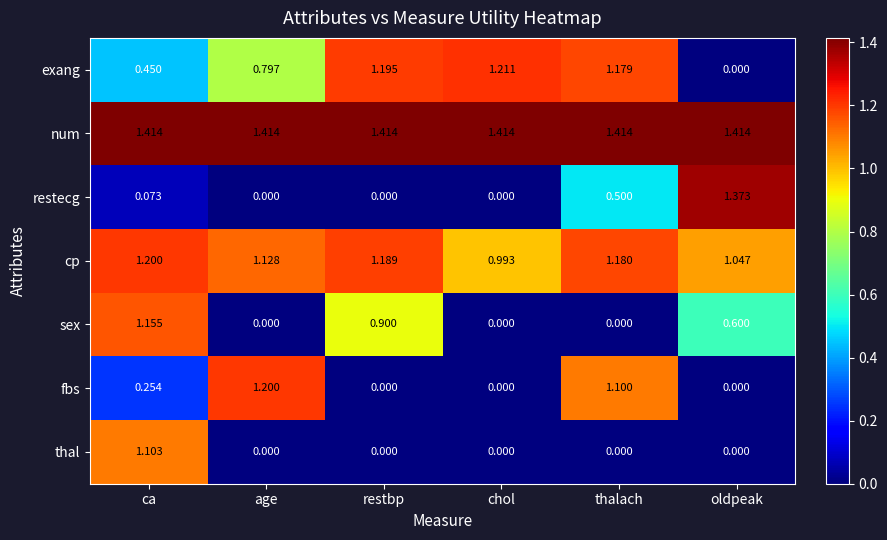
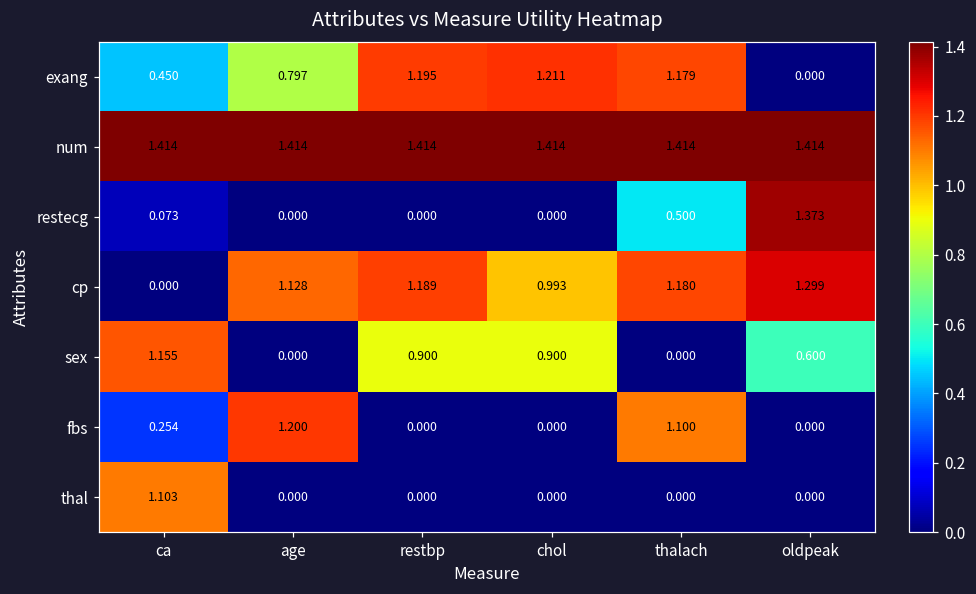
cp, ca: 1.200 -> 0.000
cp, oldpeak: 1.047 -> 1.299
sex, chol: 0.000 -> 0.900
